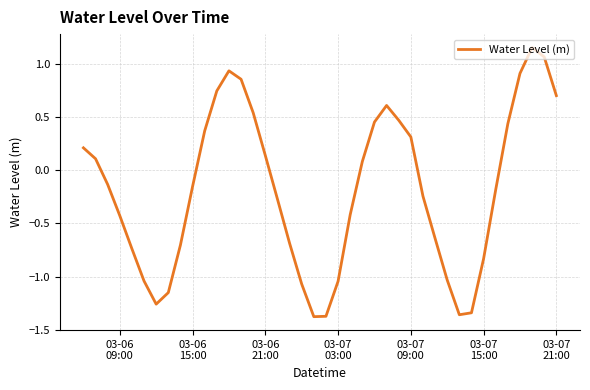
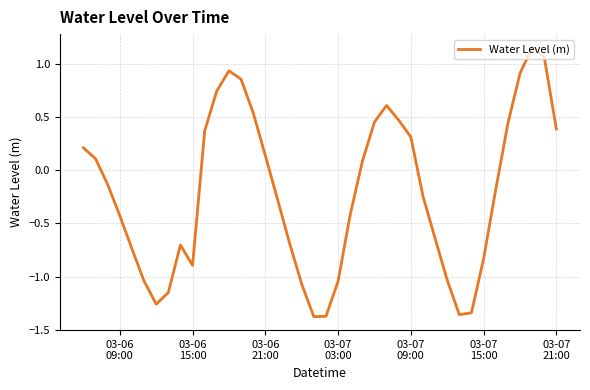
03-06 15:00: -0.15 -> -0.89
03-07 21:00: 0.70 -> 0.39
